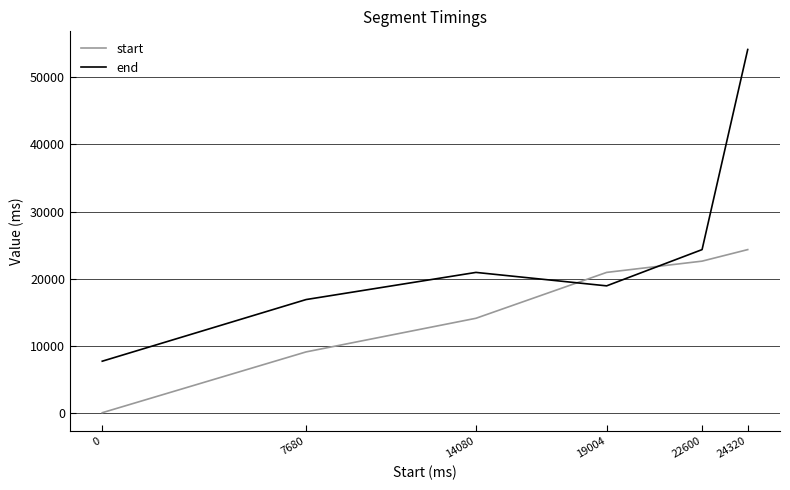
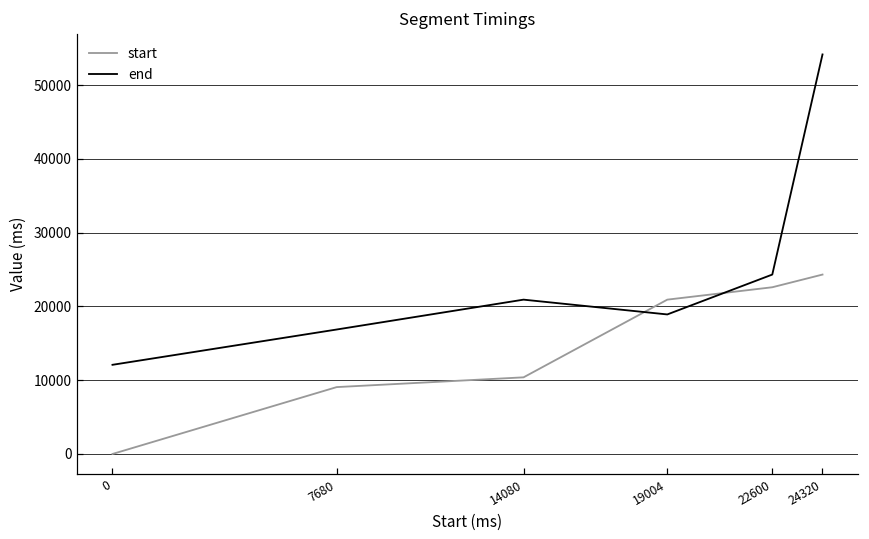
end, 0: 8000 -> 12000
start, 14080: 14000 -> 10000
